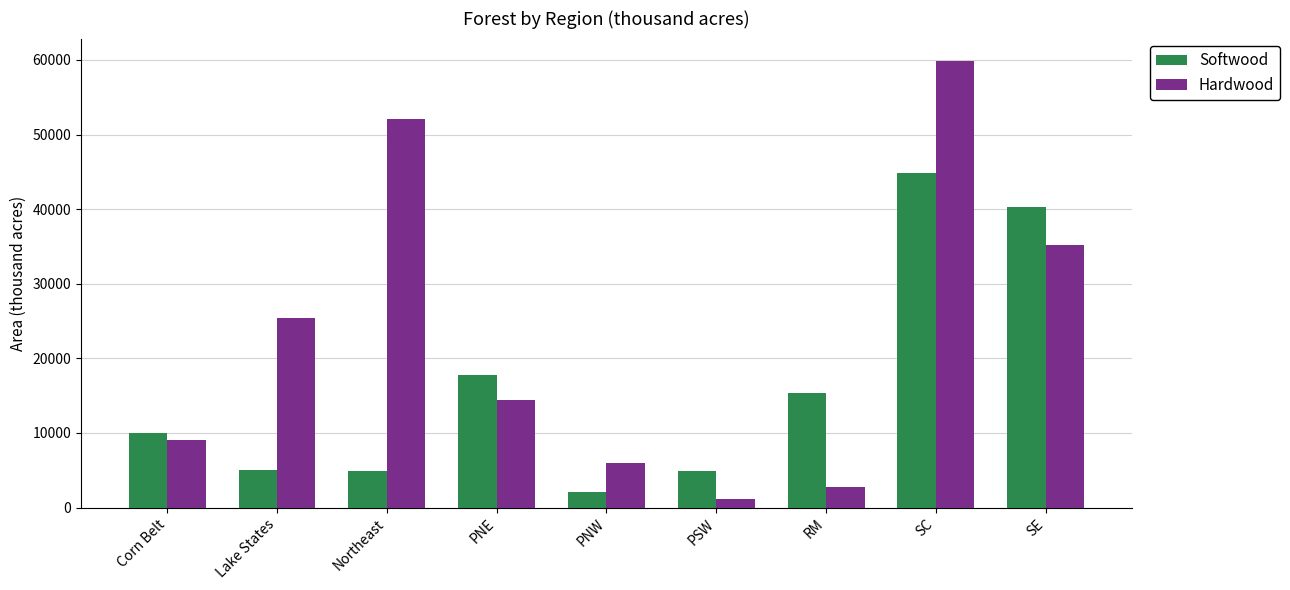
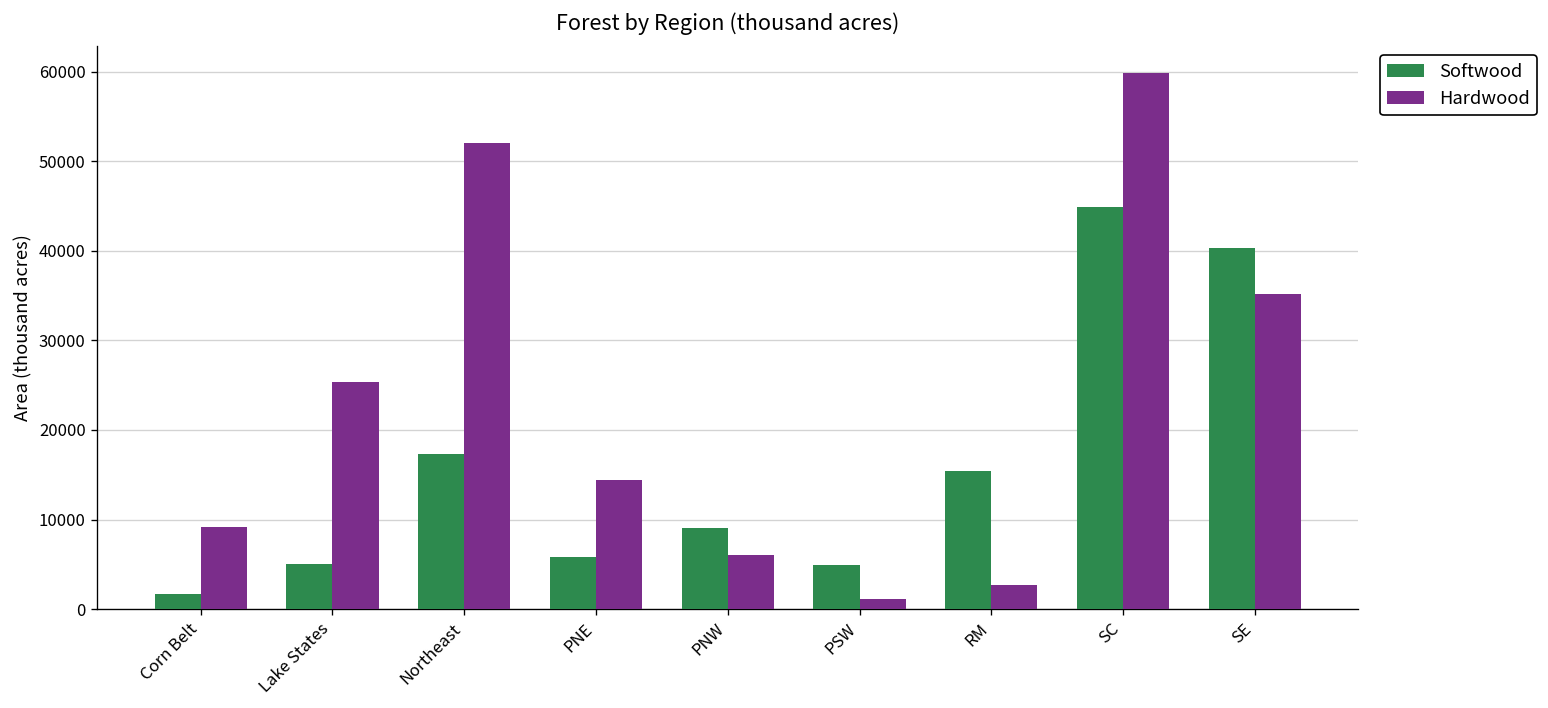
Softwood, Corn Belt: 10000 -> 2000
Softwood, Northeast: 5000 -> 17000
Softwood, PNE: 18000 -> 6000
Softwood, PNW: 2000 -> 9000
